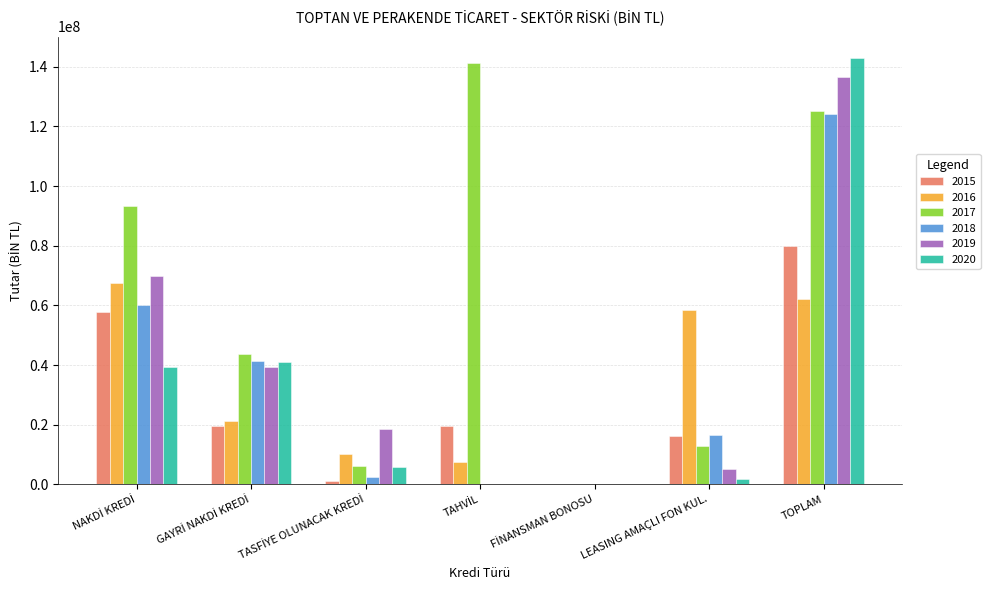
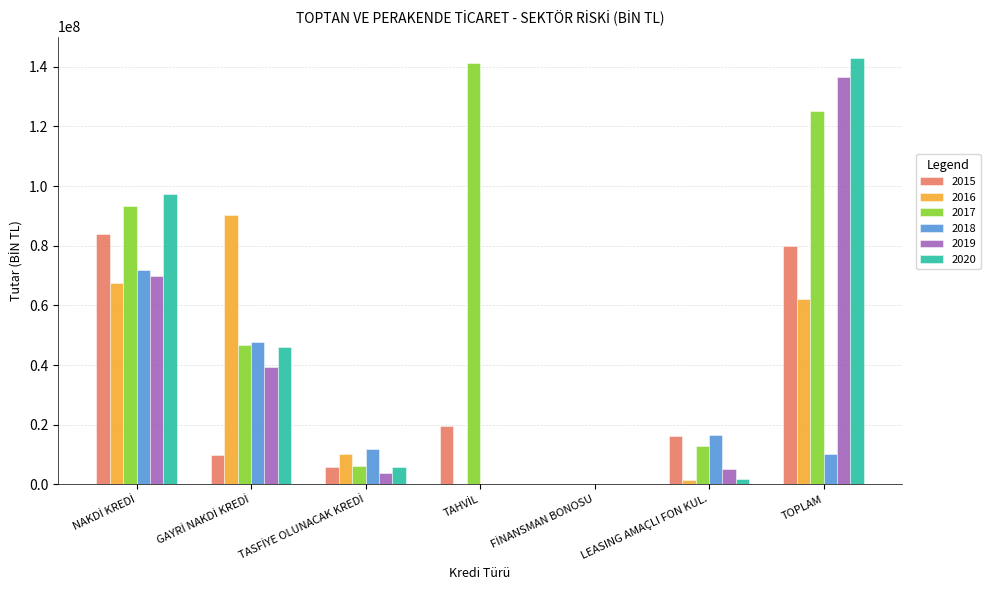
2015, NAKDİ KREDİ: 58000000 -> 84000000
2018, NAKDİ KREDİ: 60000000 -> 72000000
2020, NAKDİ KREDİ: 39000000 -> 97000000
2015, GAYRİ NAKDİ KREDİ: 20000000 -> 10000000
2016, GAYRİ NAKDİ KREDİ: 21000000 -> 90000000
2017, GAYRİ NAKDİ KREDİ: 44000000 -> 47000000
2018, GAYRİ NAKDİ KREDİ: 41000000 -> 48000000
2020, GAYRİ NAKDİ KREDİ: 41000000 -> 46000000
2015, TASFİYE OLUNACAK KREDİ: 1000000 -> 6000000
2018, TASFİYE OLUNACAK KREDİ: 2000000 -> 12000000
2019, TASFİYE OLUNACAK KREDİ: 19000000 -> 4000000
2016, TAHVİL: 8000000 -> 0
2016, LEASING AMAÇLI FON KUL.: 59000000 -> 2000000
2018, TOPLAM: 124000000 -> 10000000
